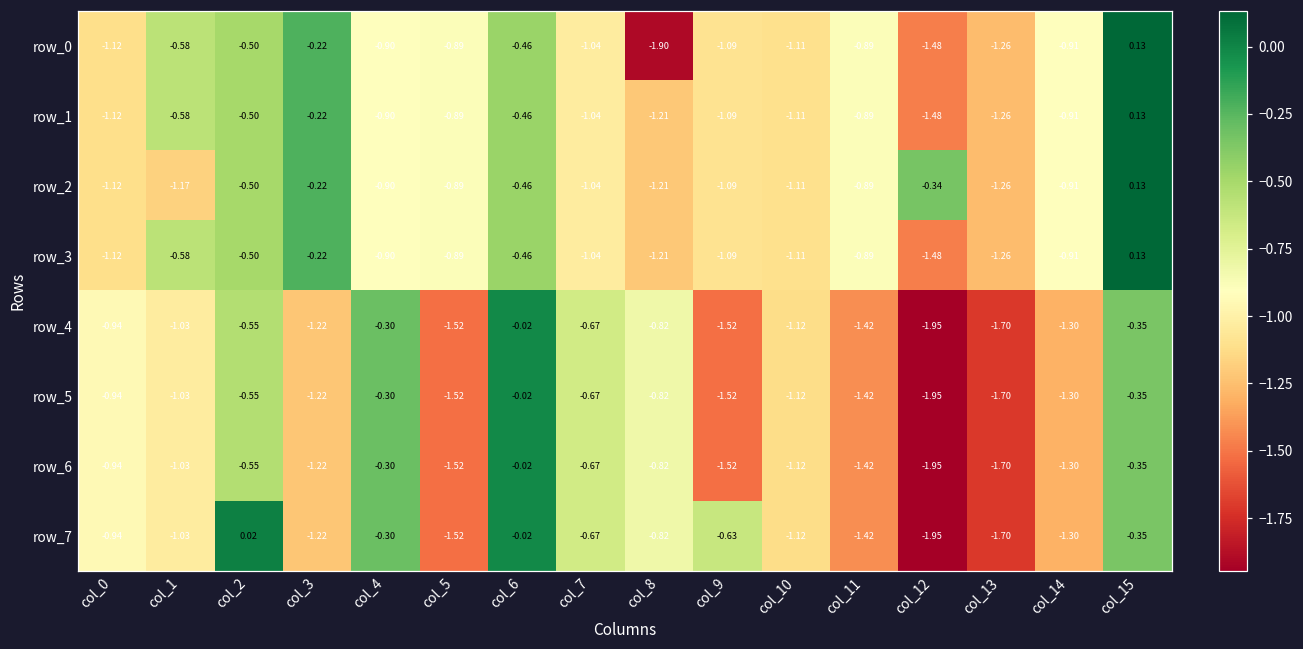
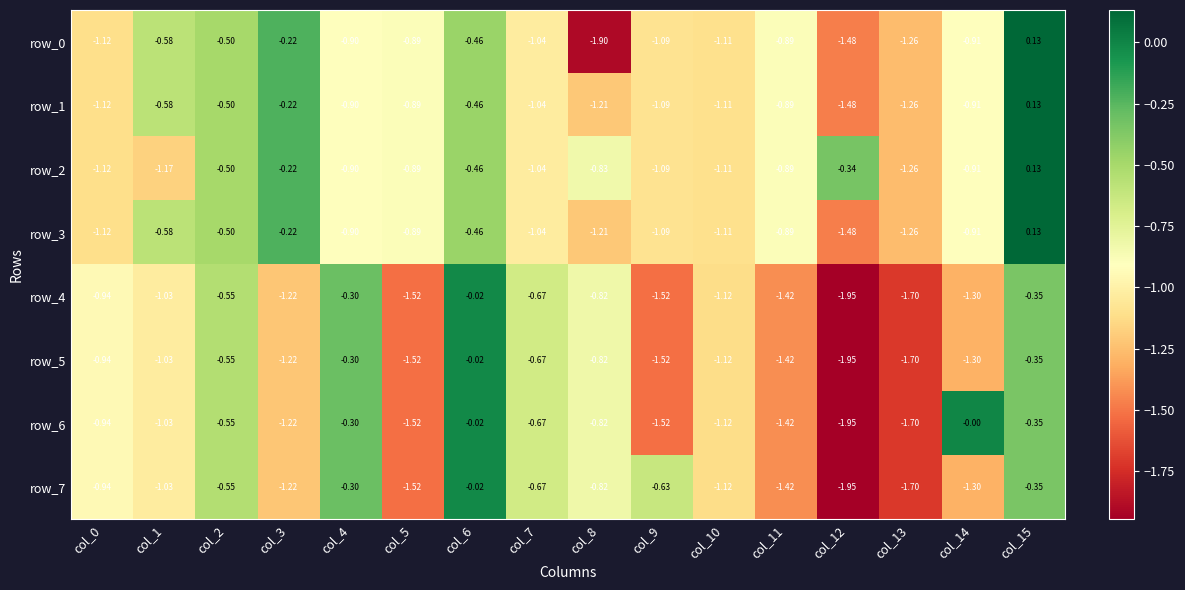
row_2, col_8: -1.21 -> -0.83
row_6, col_14: -1.30 -> -0.00
row_7, col_2: 0.02 -> -0.55
